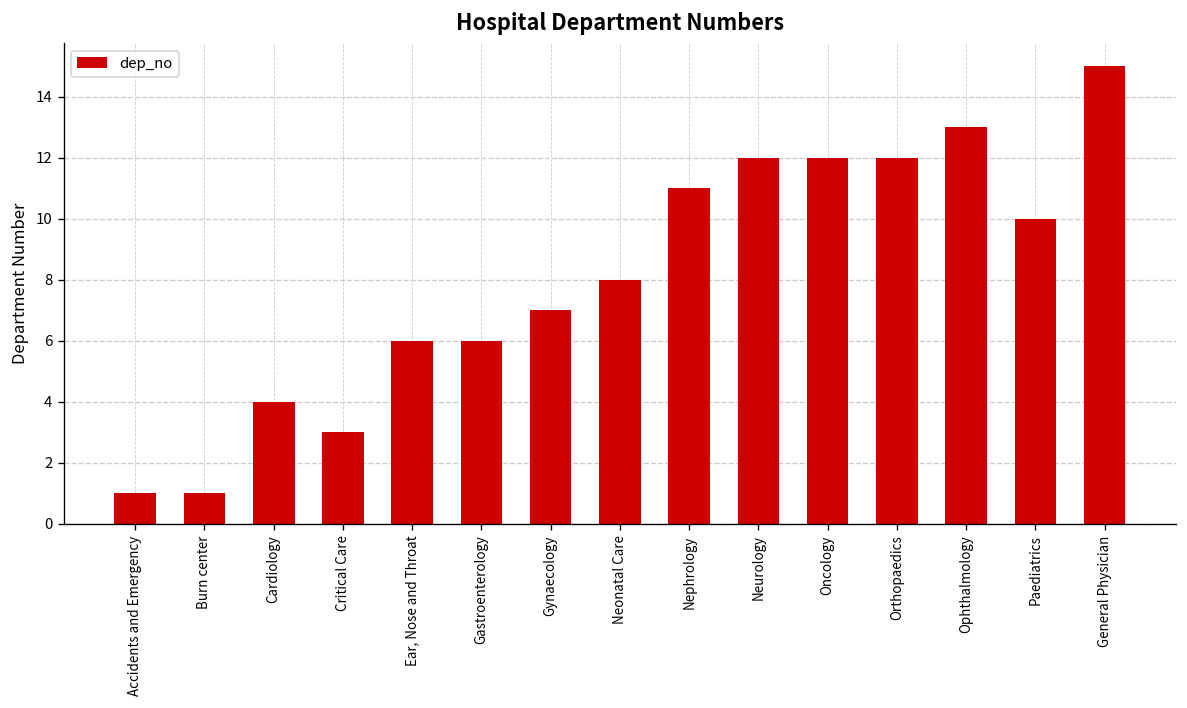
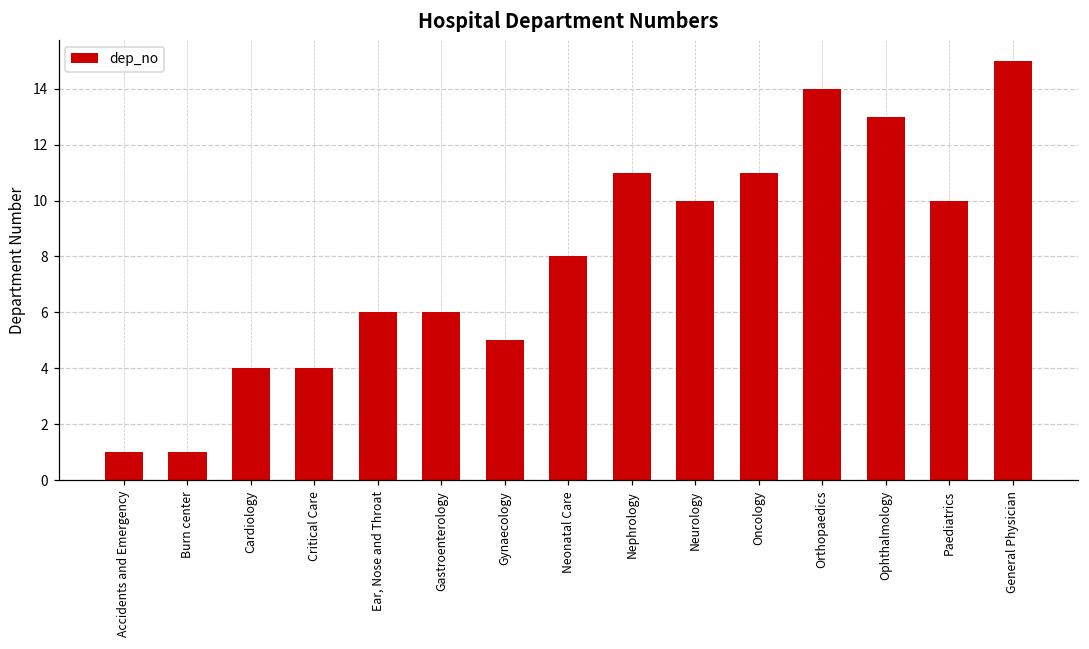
Critical Care: 3 -> 4
Gynaecology: 7 -> 5
Neurology: 12 -> 10
Oncology: 12 -> 11
Orthopaedics: 12 -> 14
